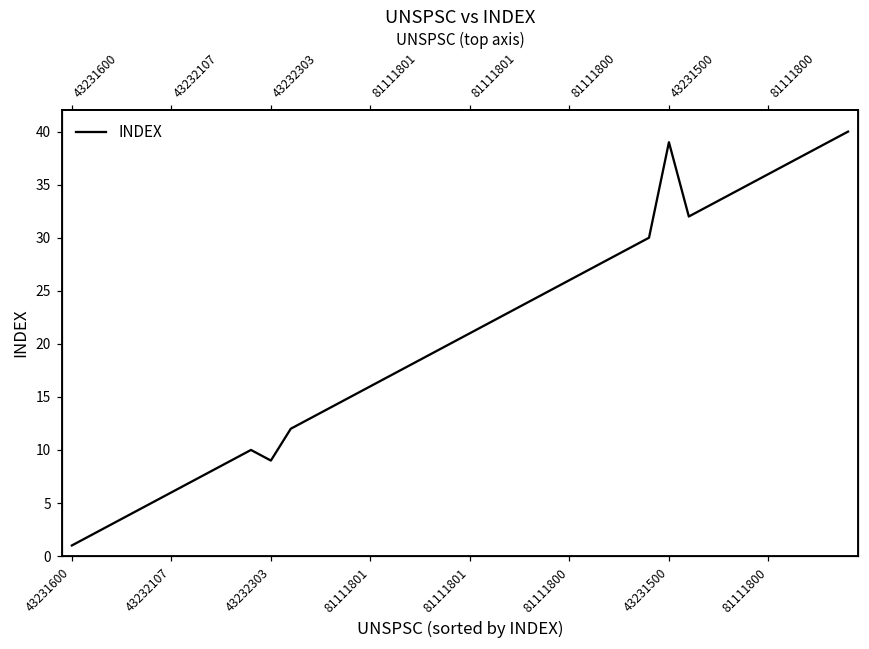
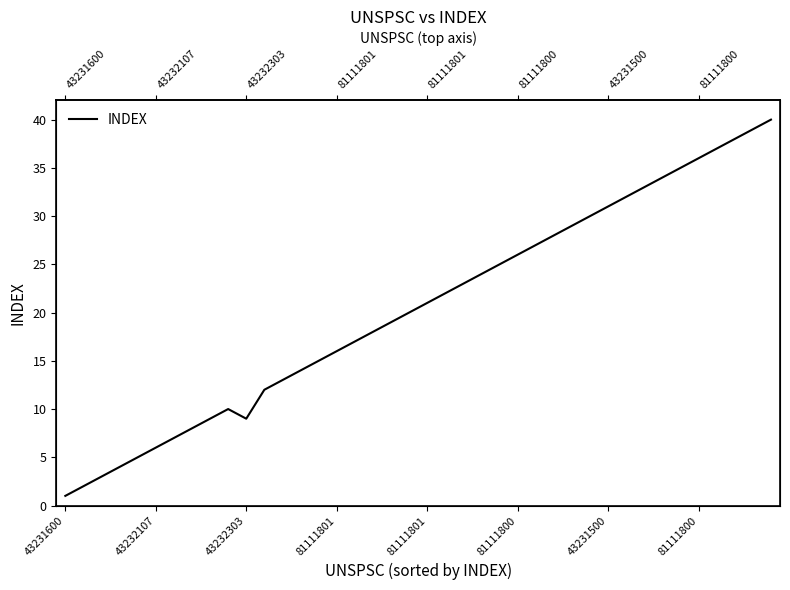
43231500: 39 -> 31
